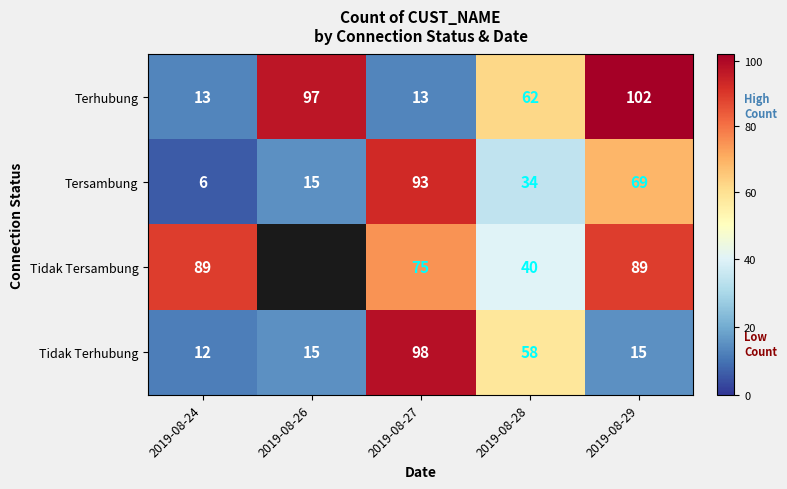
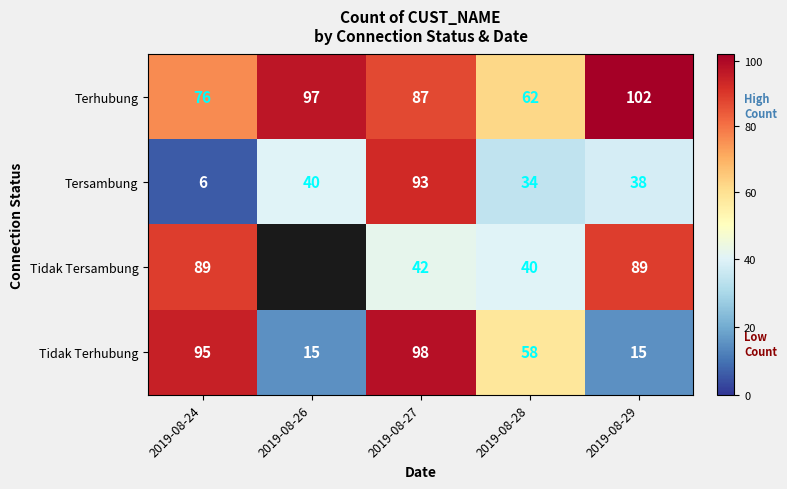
Terhubung, 2019-08-24: 13 -> 76
Terhubung, 2019-08-27: 13 -> 87
Tersambung, 2019-08-26: 15 -> 40
Tersambung, 2019-08-29: 69 -> 38
Tidak Tersambung, 2019-08-27: 75 -> 42
Tidak Terhubung, 2019-08-24: 12 -> 95
